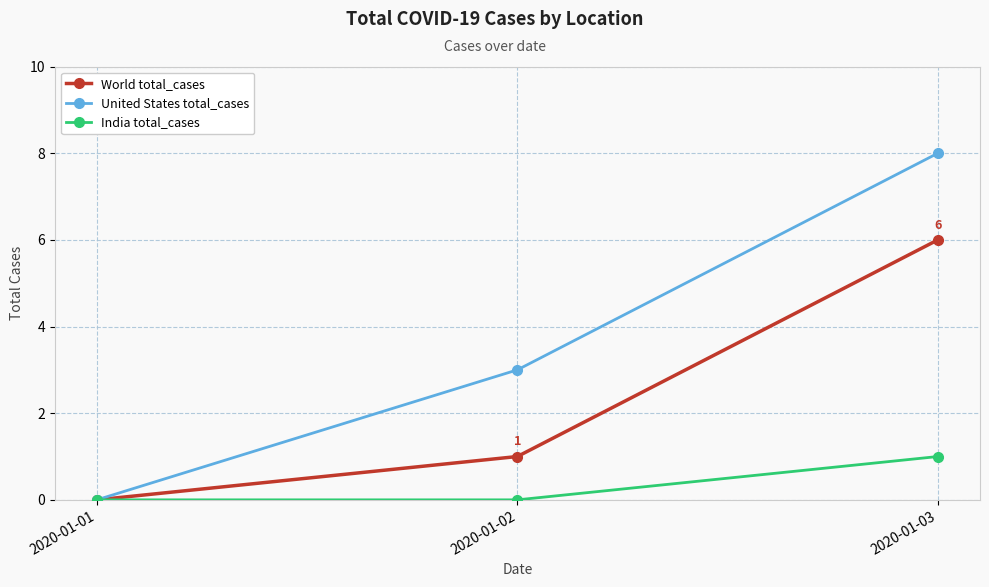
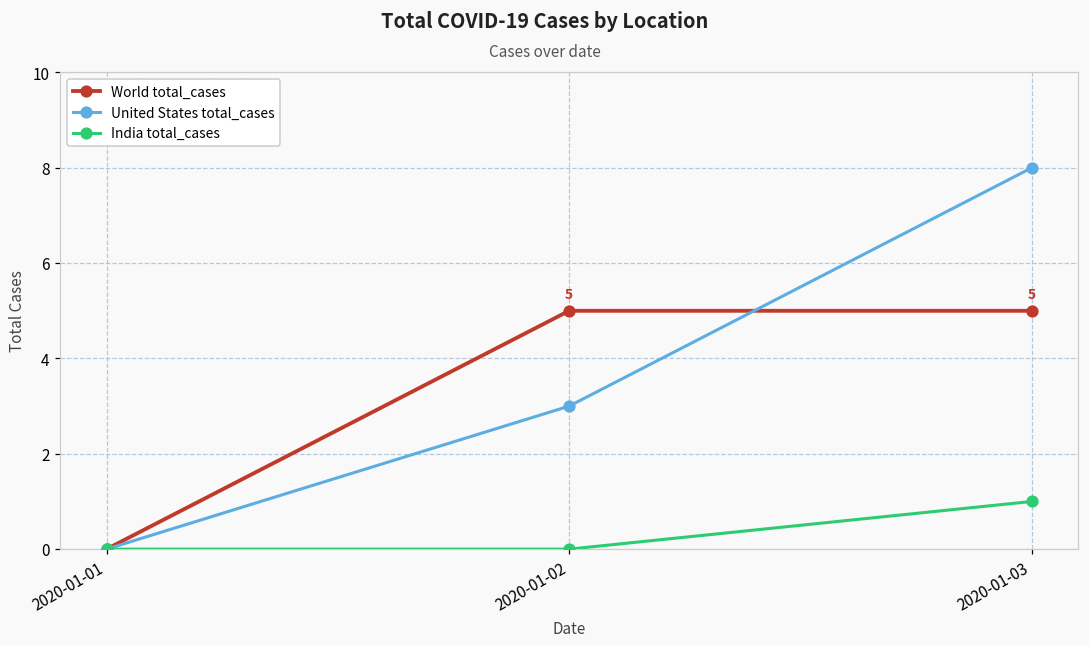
World total_cases, 2020-01-02: 1 -> 5
World total_cases, 2020-01-03: 6 -> 5
